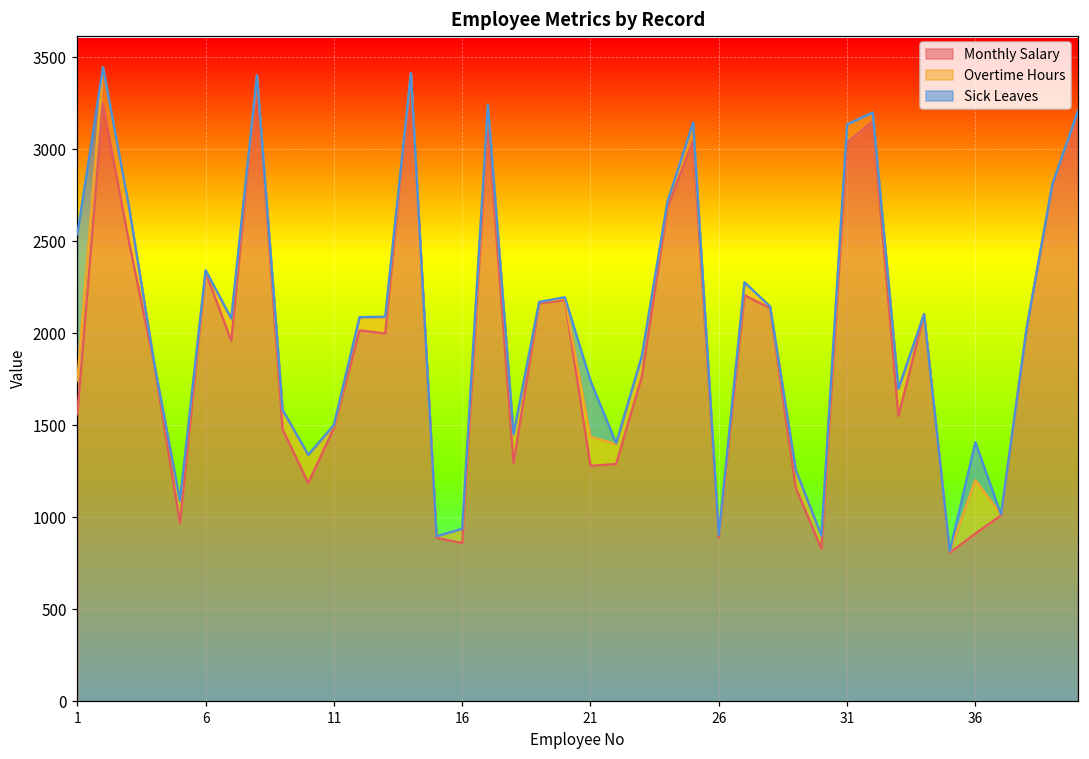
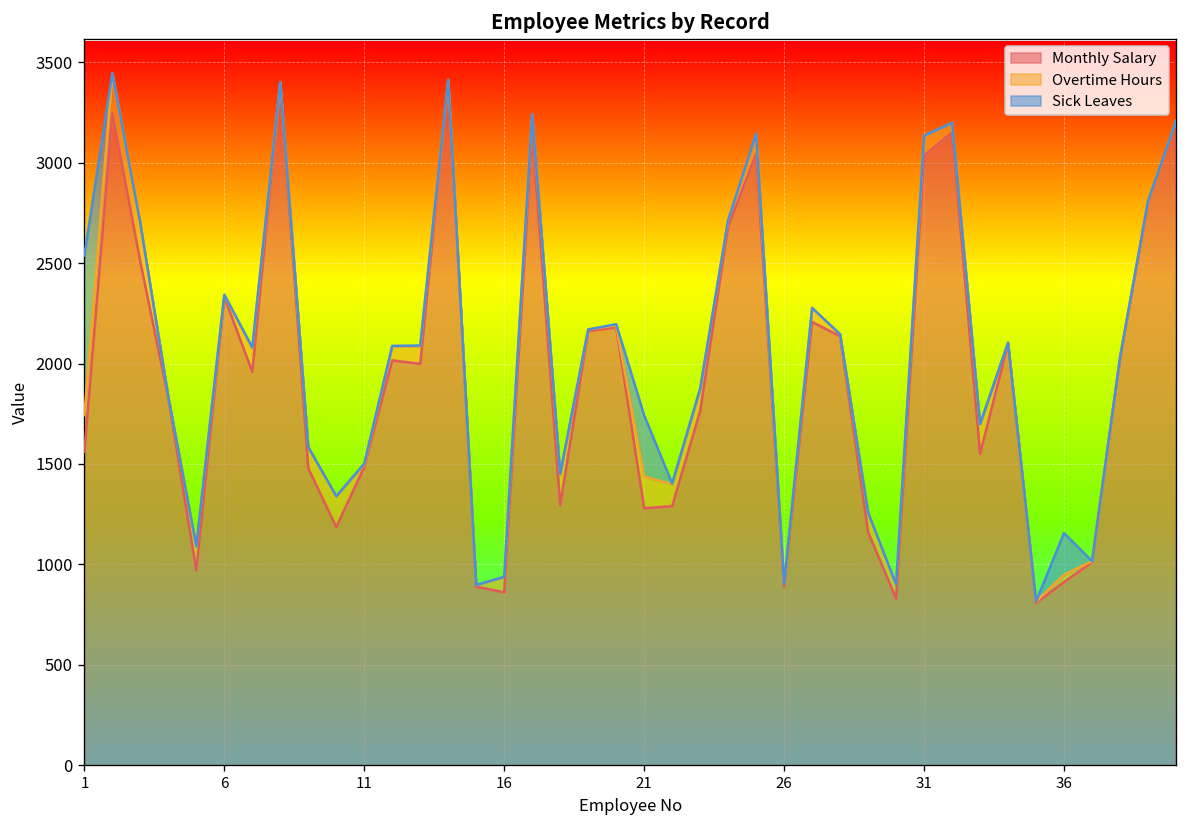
Overtime Hours, 36: 290 -> 40
